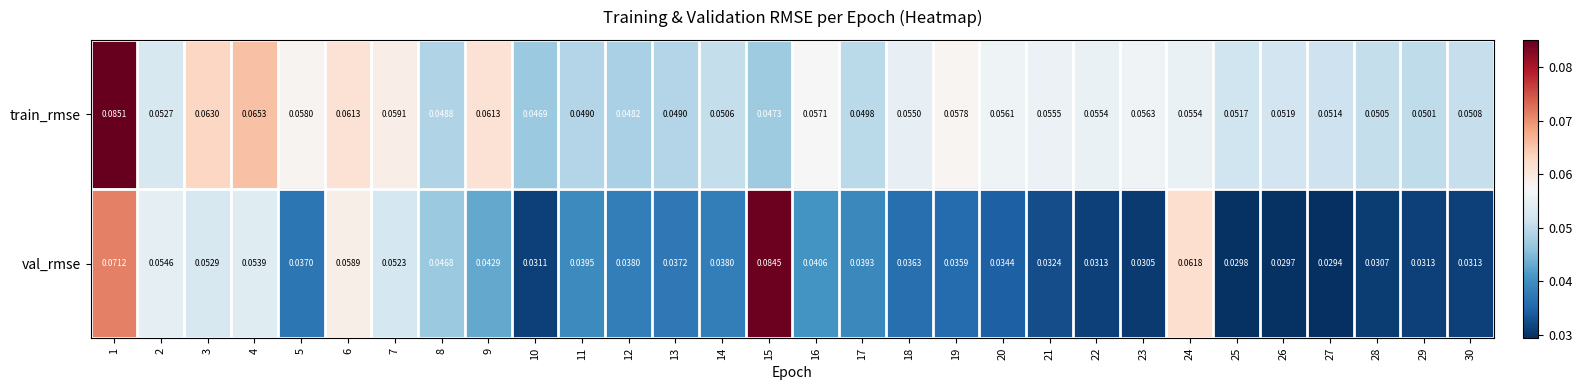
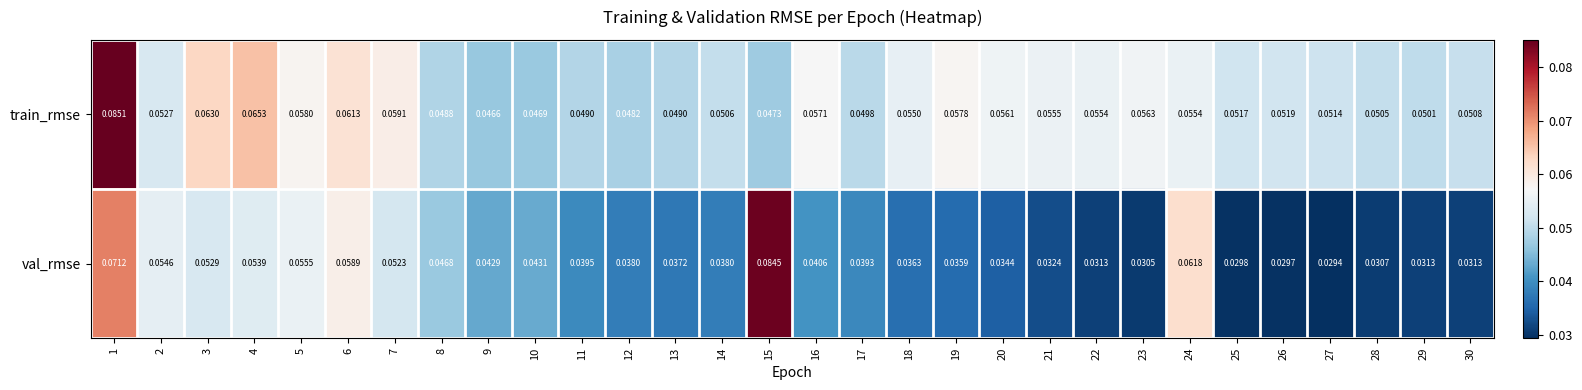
train_rmse, 9: 0.0613 -> 0.0466
val_rmse, 5: 0.0370 -> 0.0555
val_rmse, 10: 0.0311 -> 0.0431
